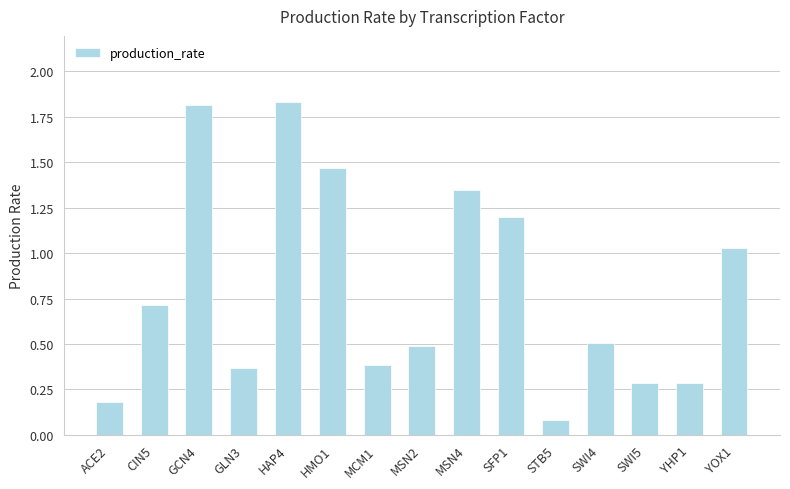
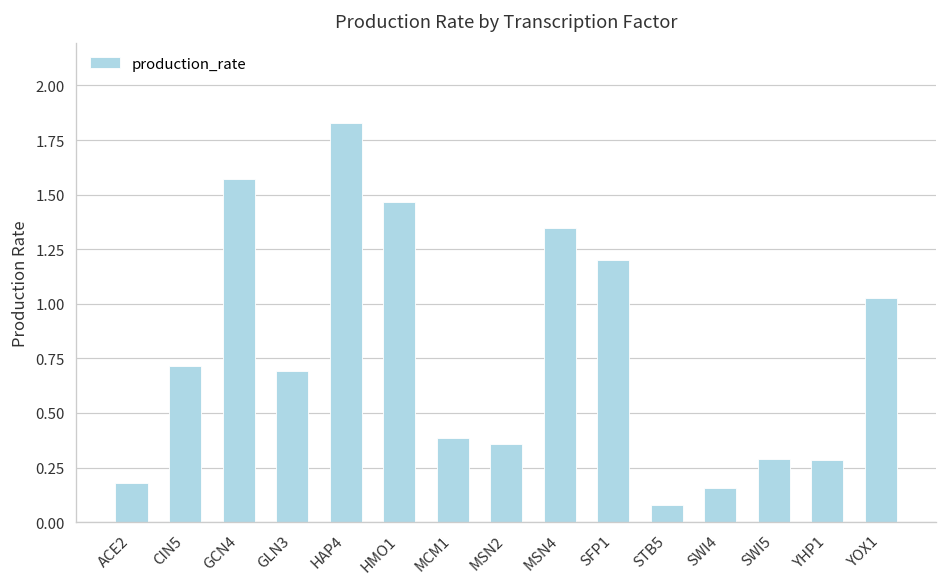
GCN4: 1.81 -> 1.57
GLN3: 0.37 -> 0.69
MSN2: 0.49 -> 0.36
SWI4: 0.51 -> 0.16
